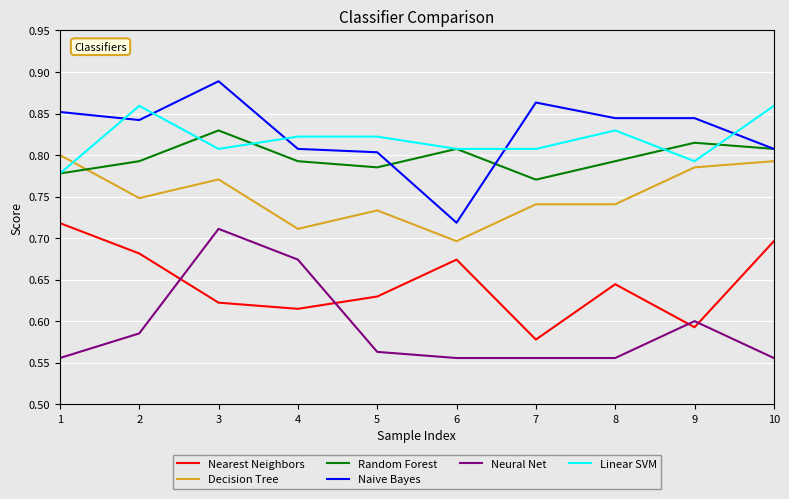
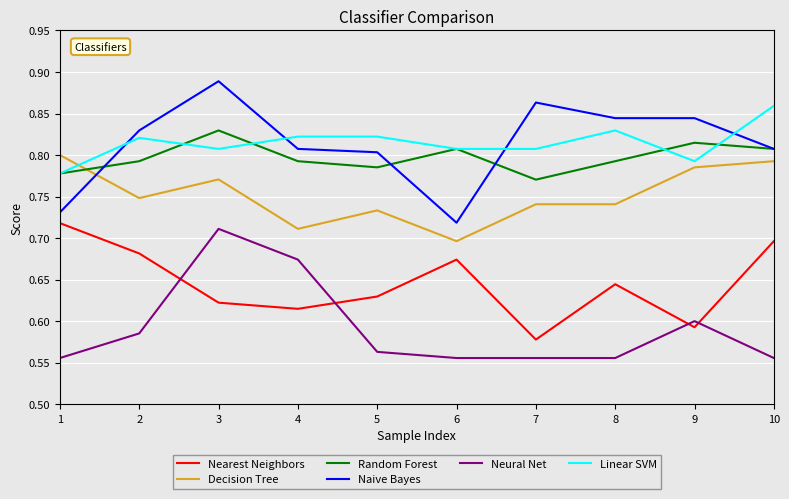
Naive Bayes, 1: 0.85 -> 0.73
Naive Bayes, 2: 0.84 -> 0.83
Linear SVM, 2: 0.86 -> 0.82
